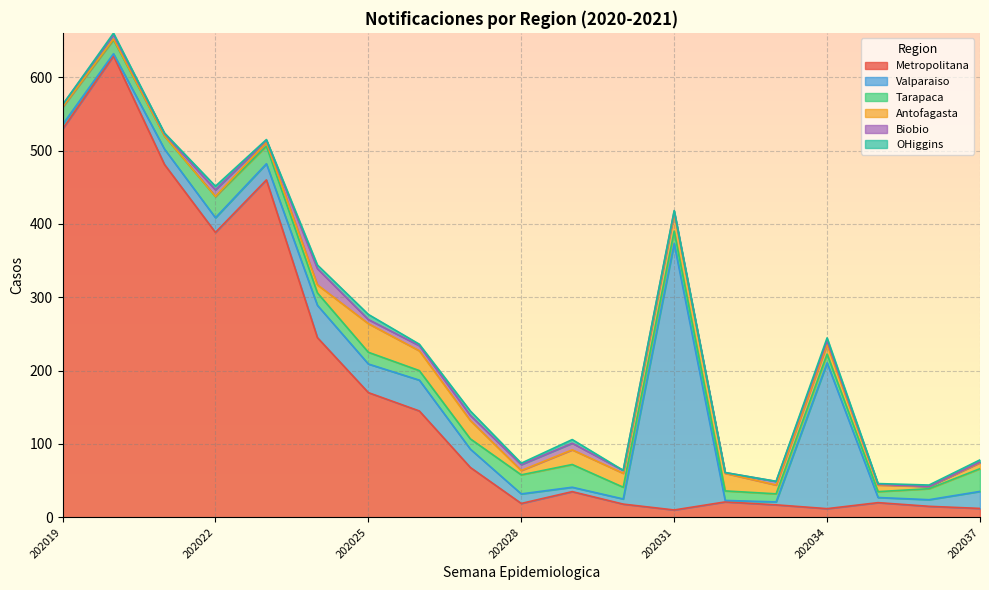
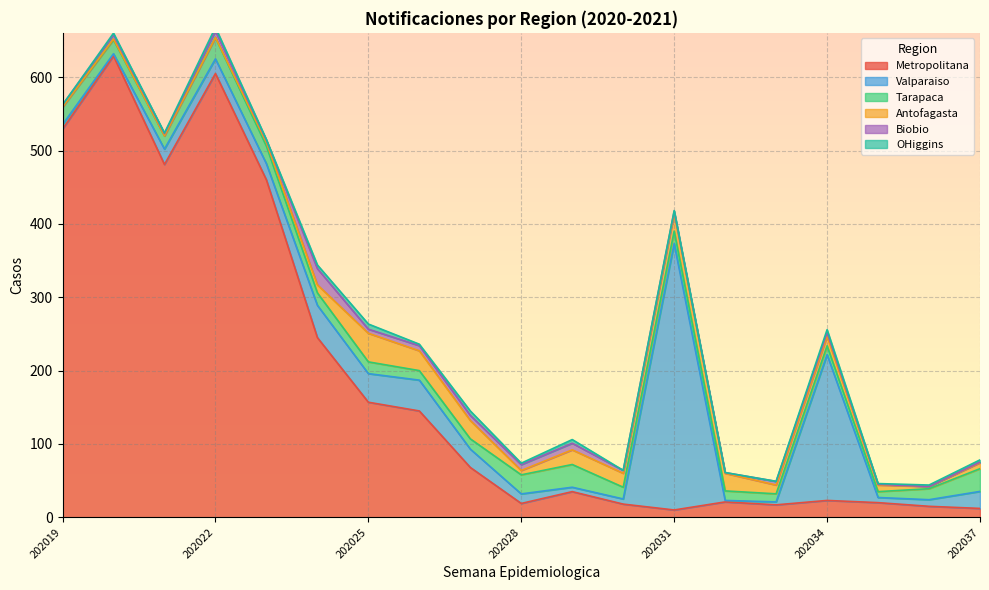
Metropolitana, 202022: 390 -> 610
Metropolitana, 202025: 170 -> 160
Metropolitana, 202034: 10 -> 20
